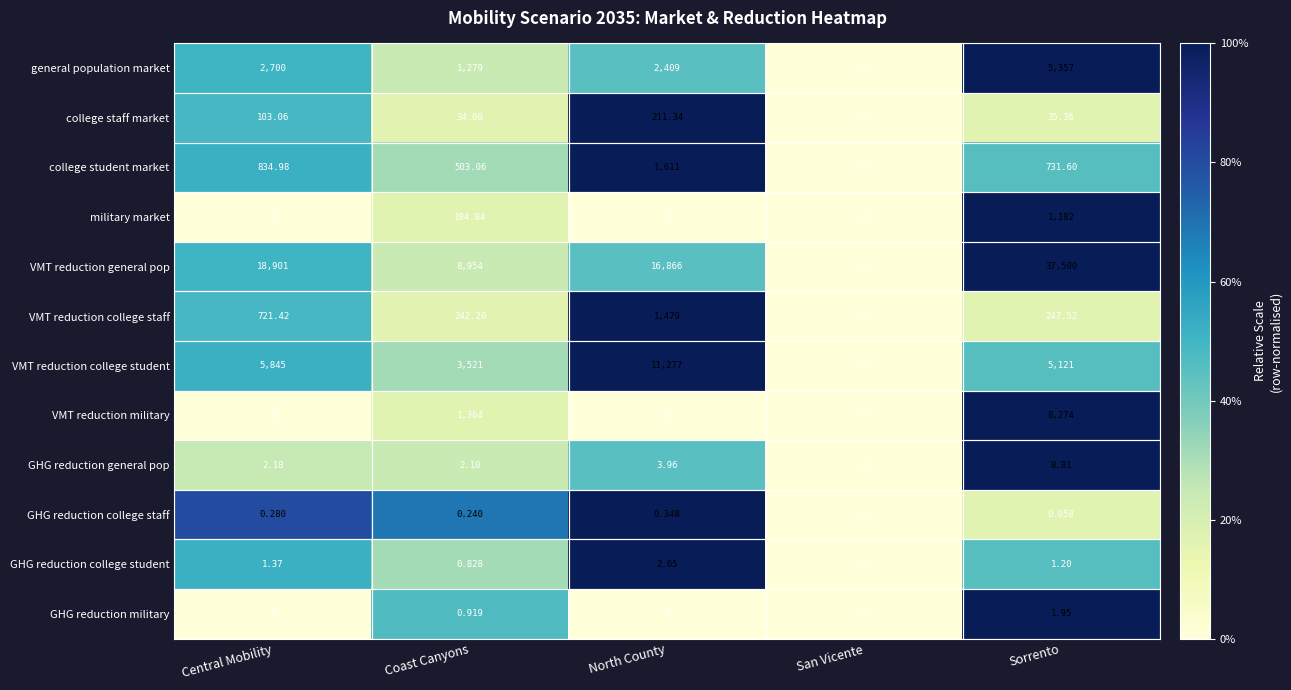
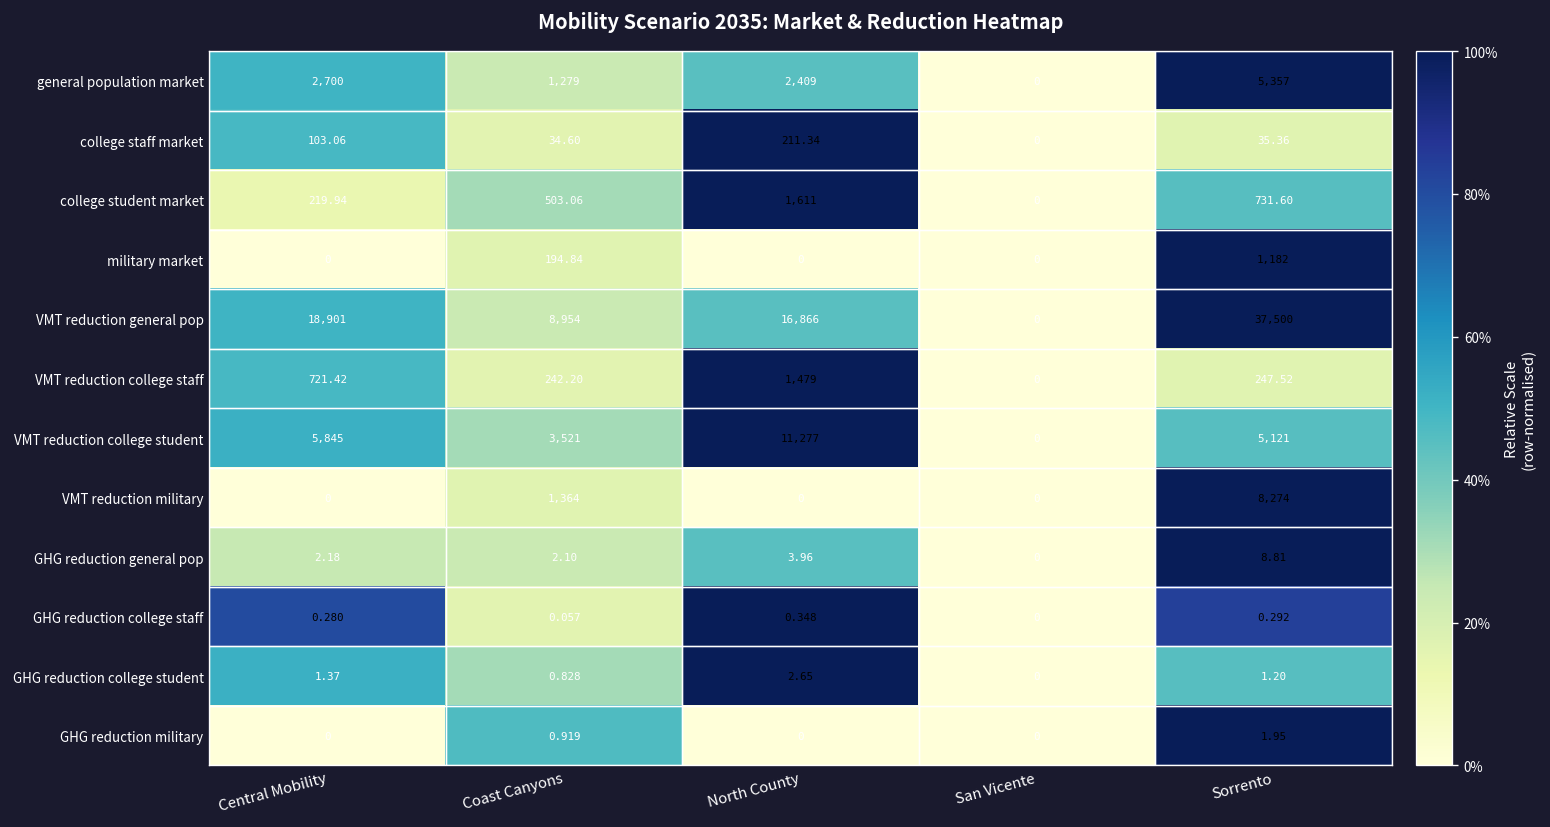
college student market, Central Mobility: 834.98 -> 219.94
GHG reduction college staff, Coast Canyons: 0.240 -> 0.057
GHG reduction college staff, Sorrento: 0.058 -> 0.292
